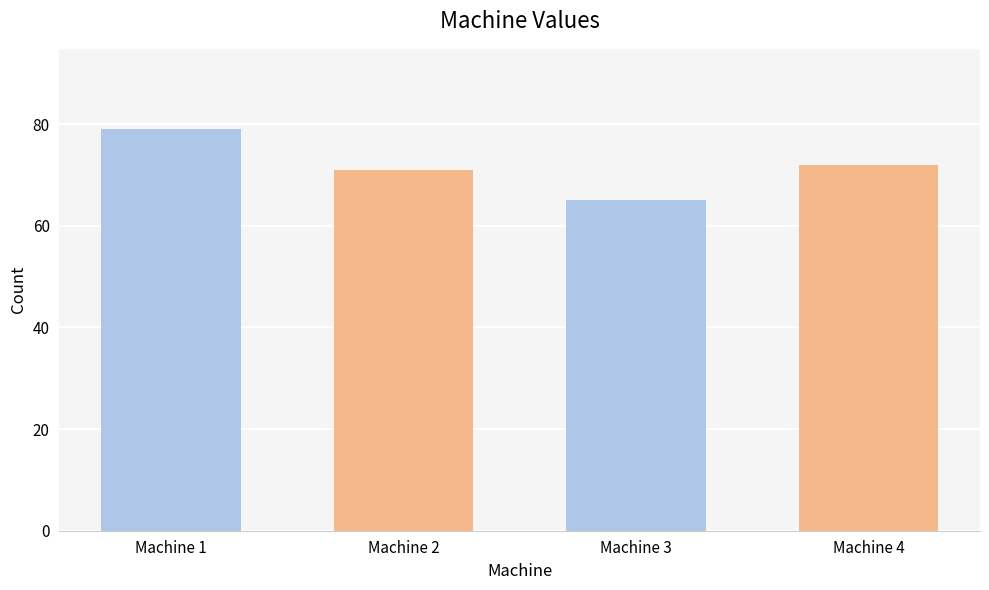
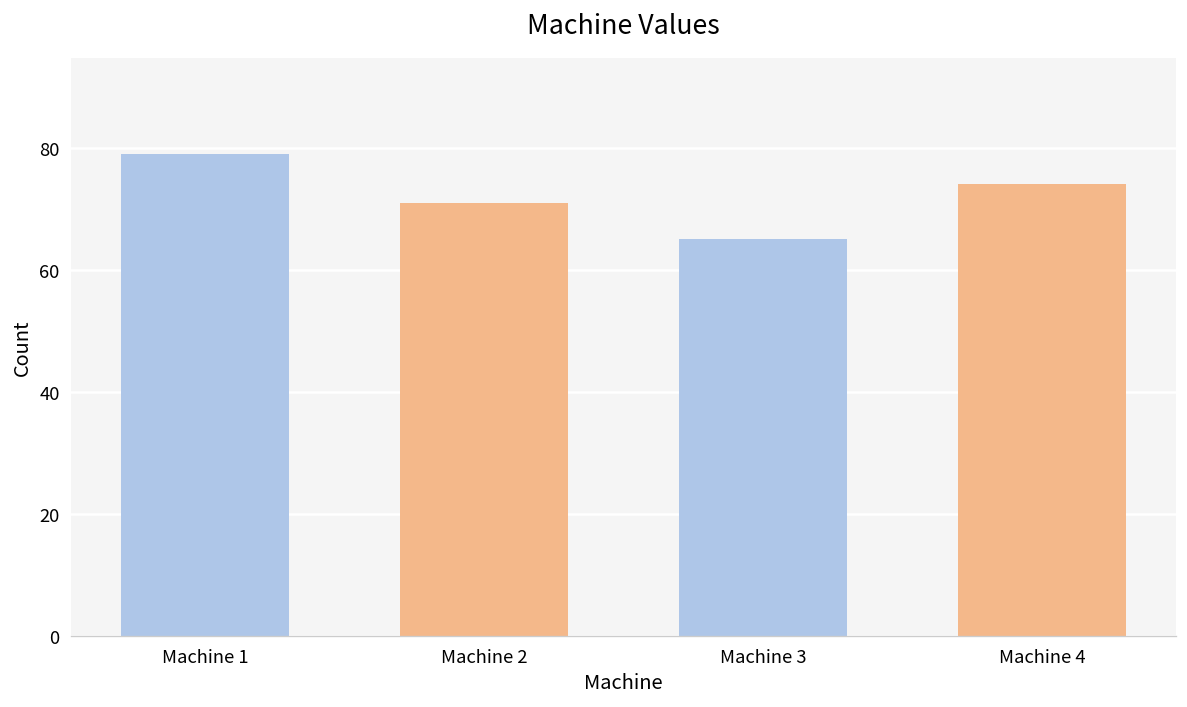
Machine 4: 72 -> 74
